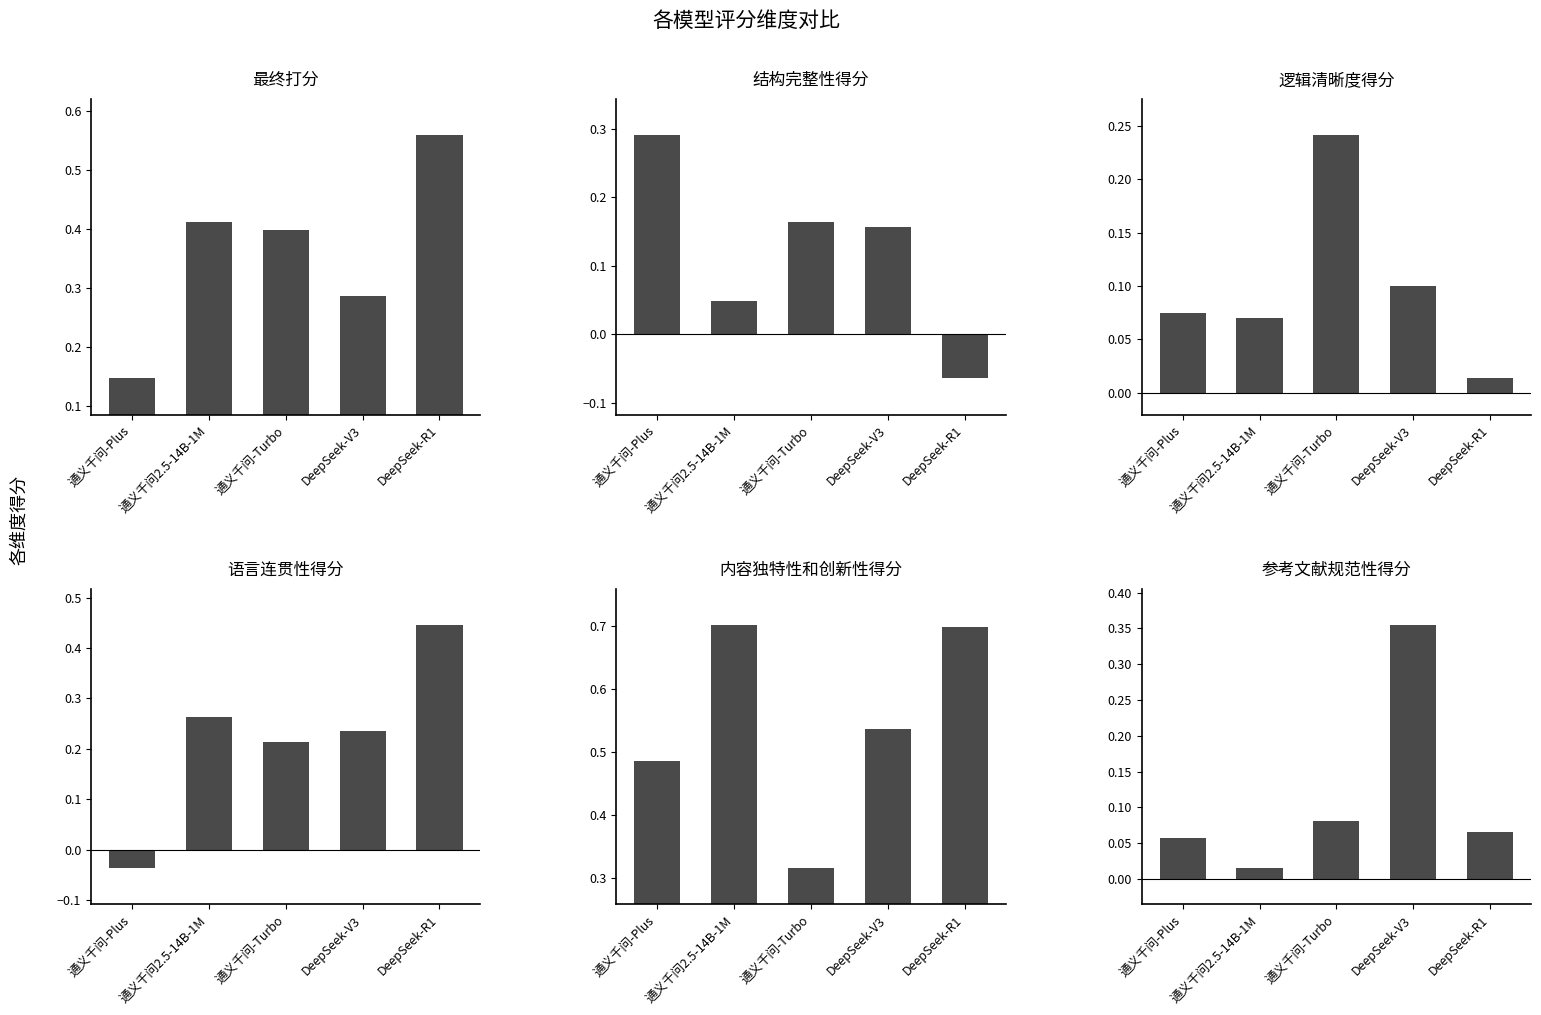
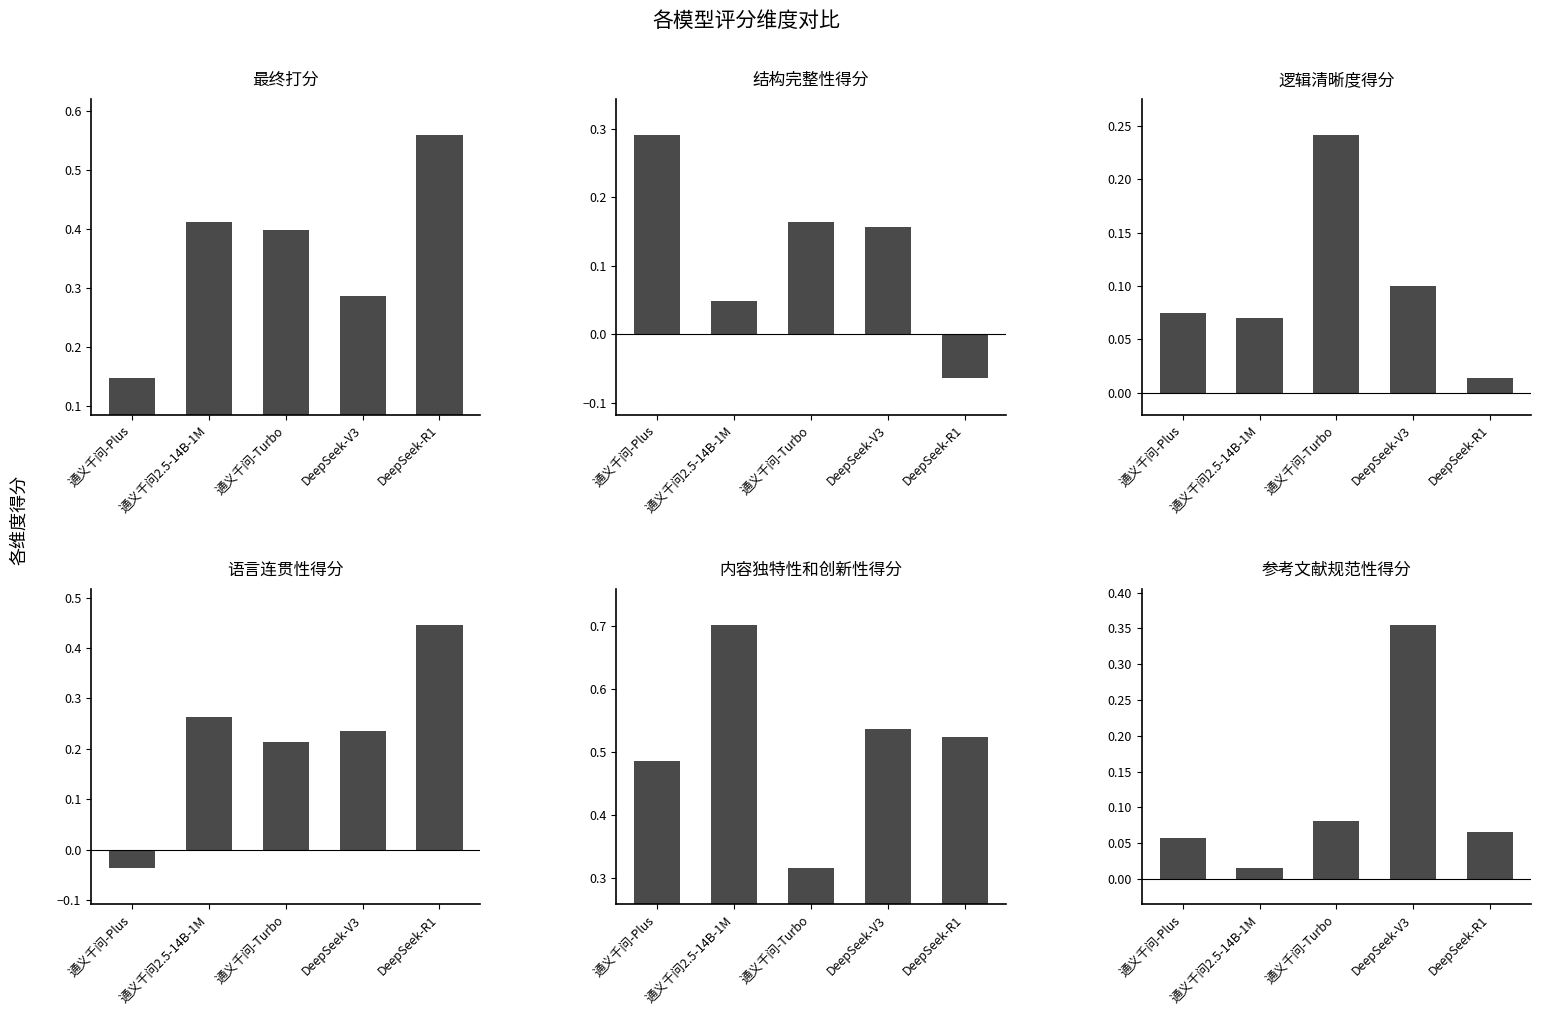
内容独特性和创新性得分, DeepSeek-R1: 0.70 -> 0.53
